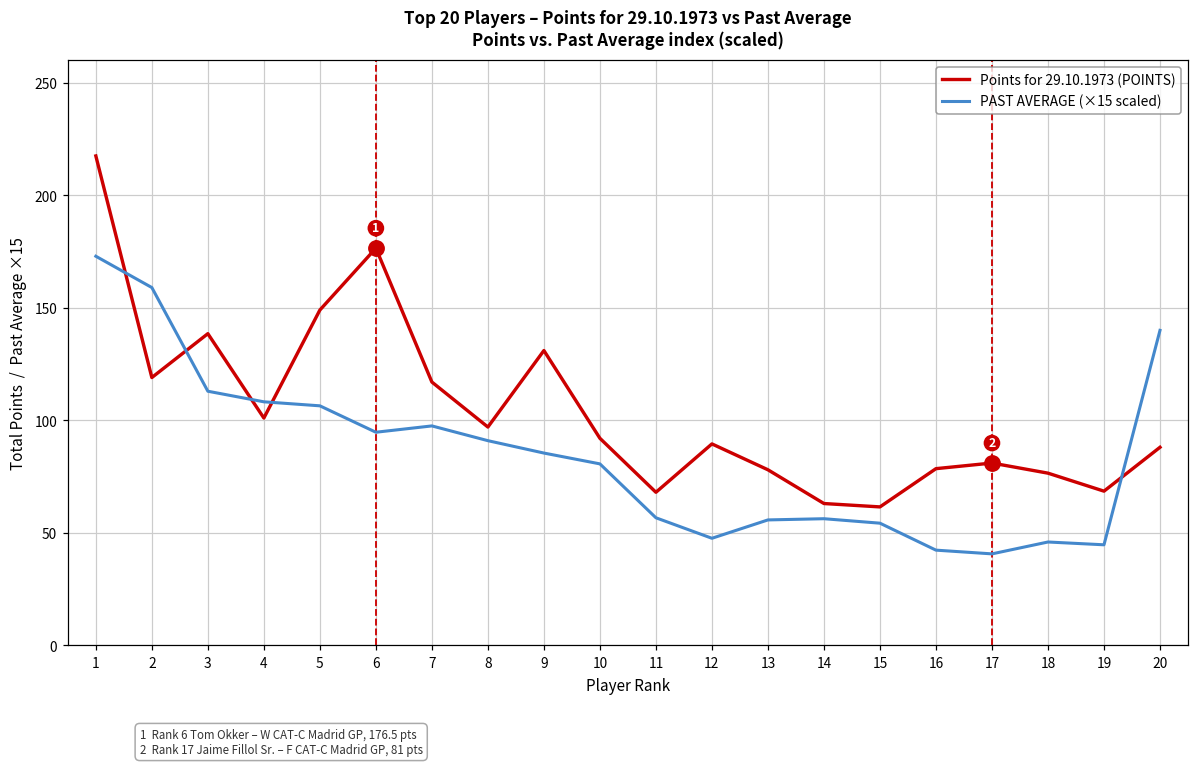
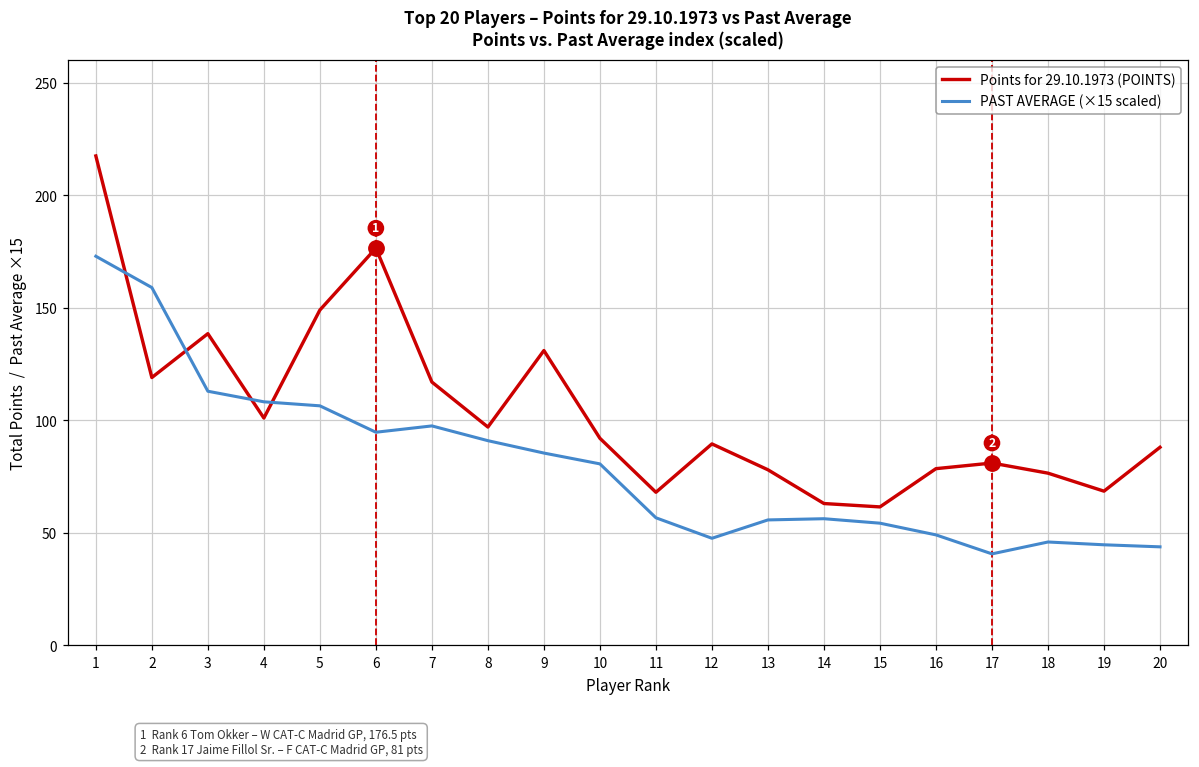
PAST AVERAGE (×15 scaled), 16: 42 -> 49
PAST AVERAGE (×15 scaled), 20: 140 -> 44
